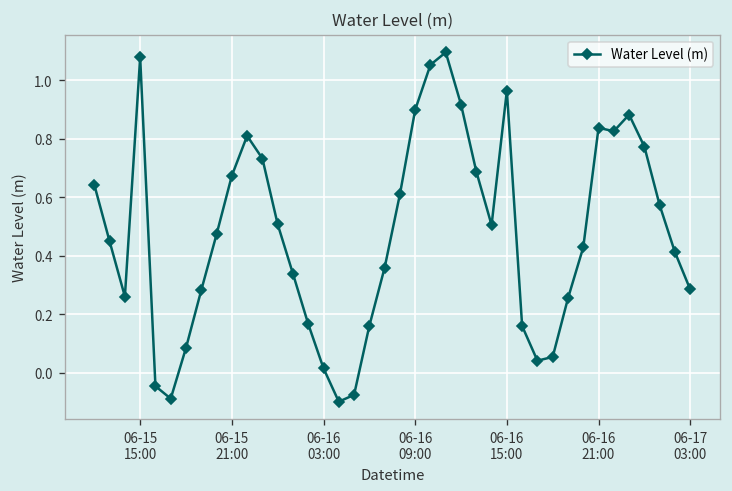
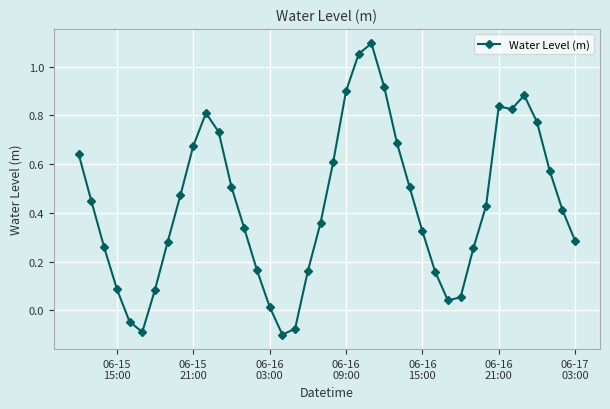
06-15 15:00: 1.08 -> 0.09
06-16 15:00: 0.96 -> 0.32
